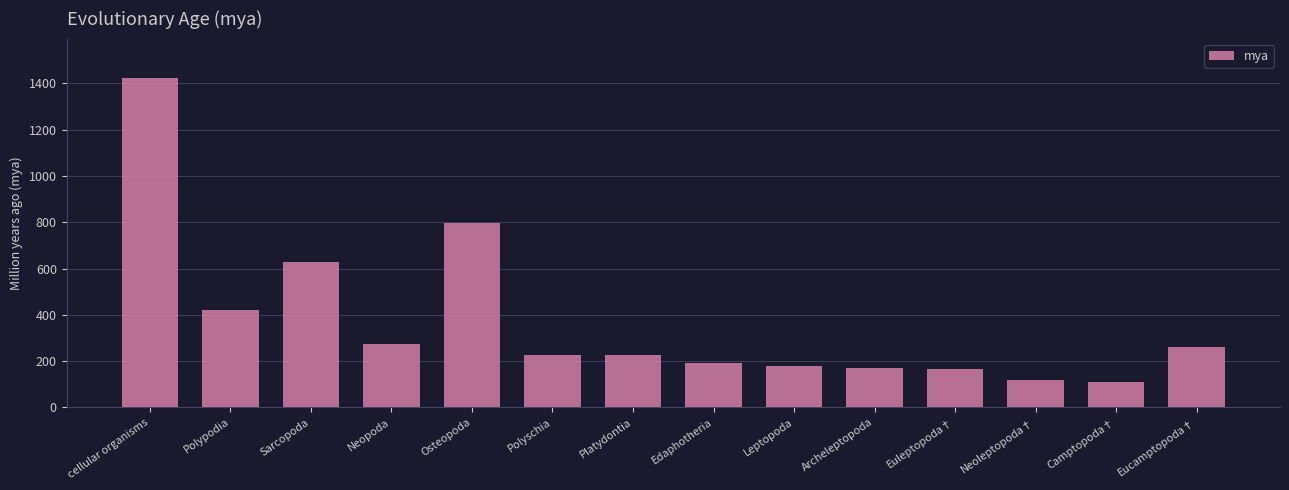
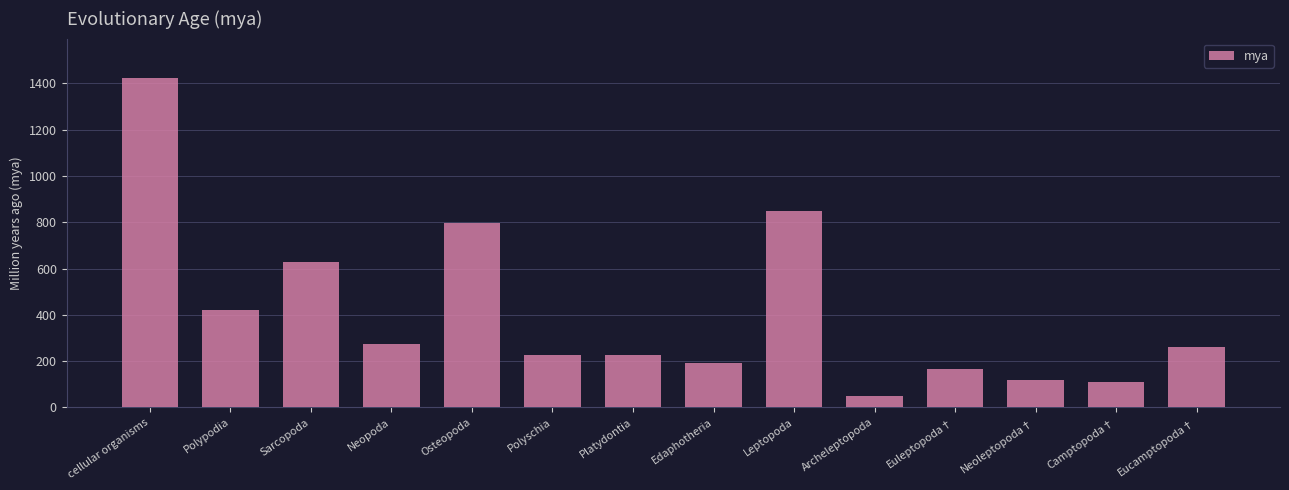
Leptopoda: 180 -> 850
Archeleptopoda: 170 -> 50
